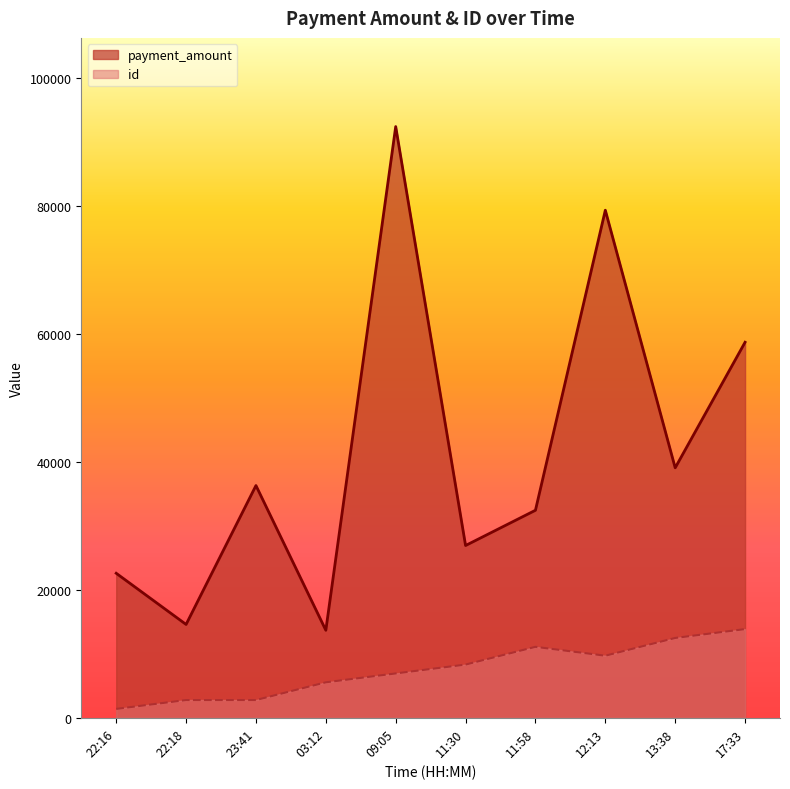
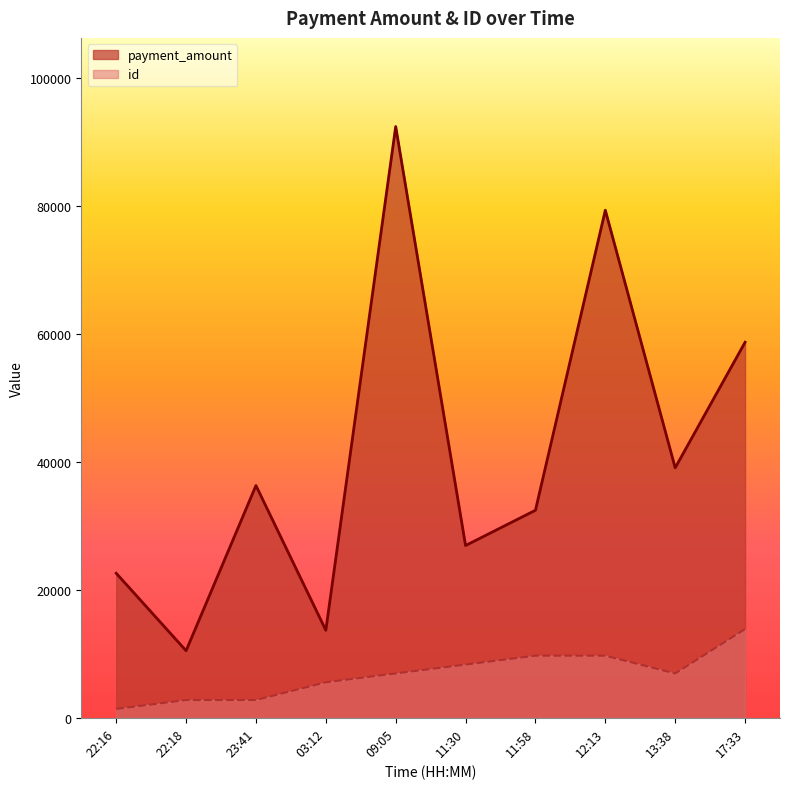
payment_amount, 22:18: 15000 -> 10000
id, 11:58: 11000 -> 10000
id, 13:38: 12000 -> 7000
